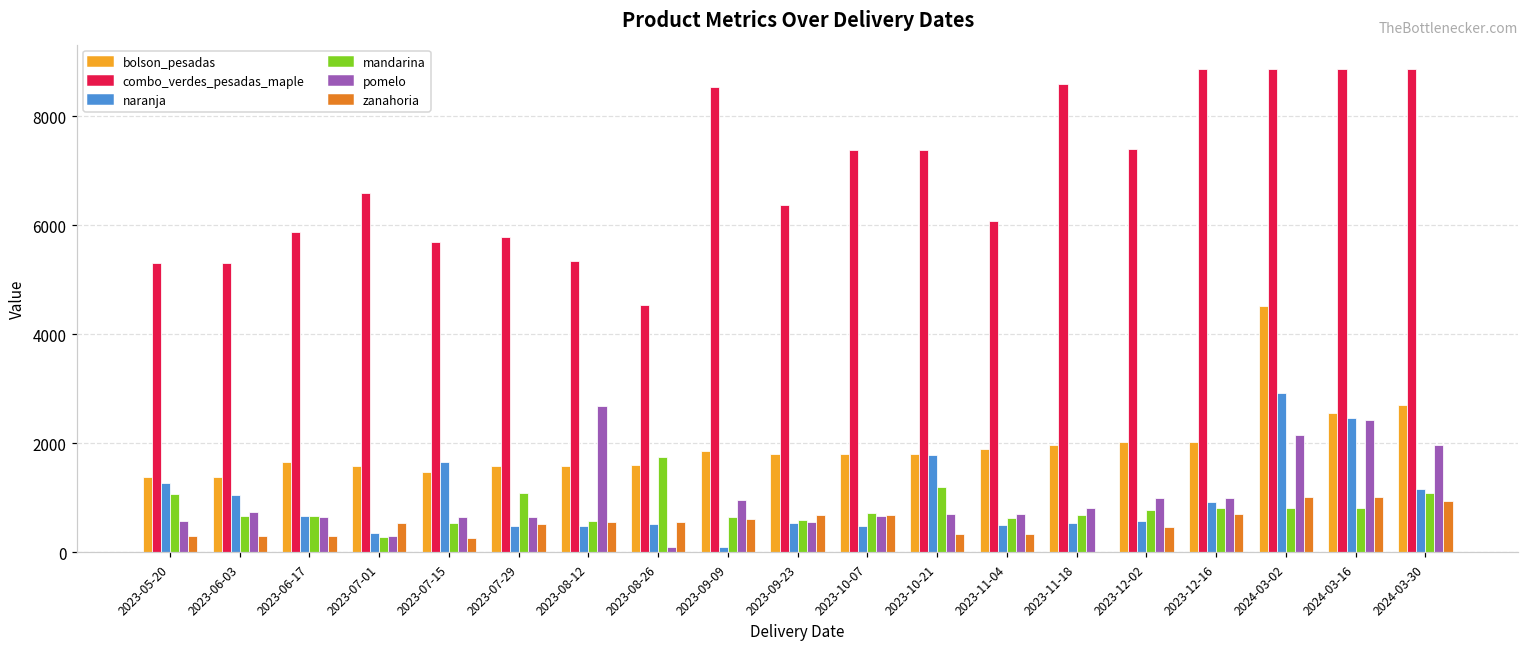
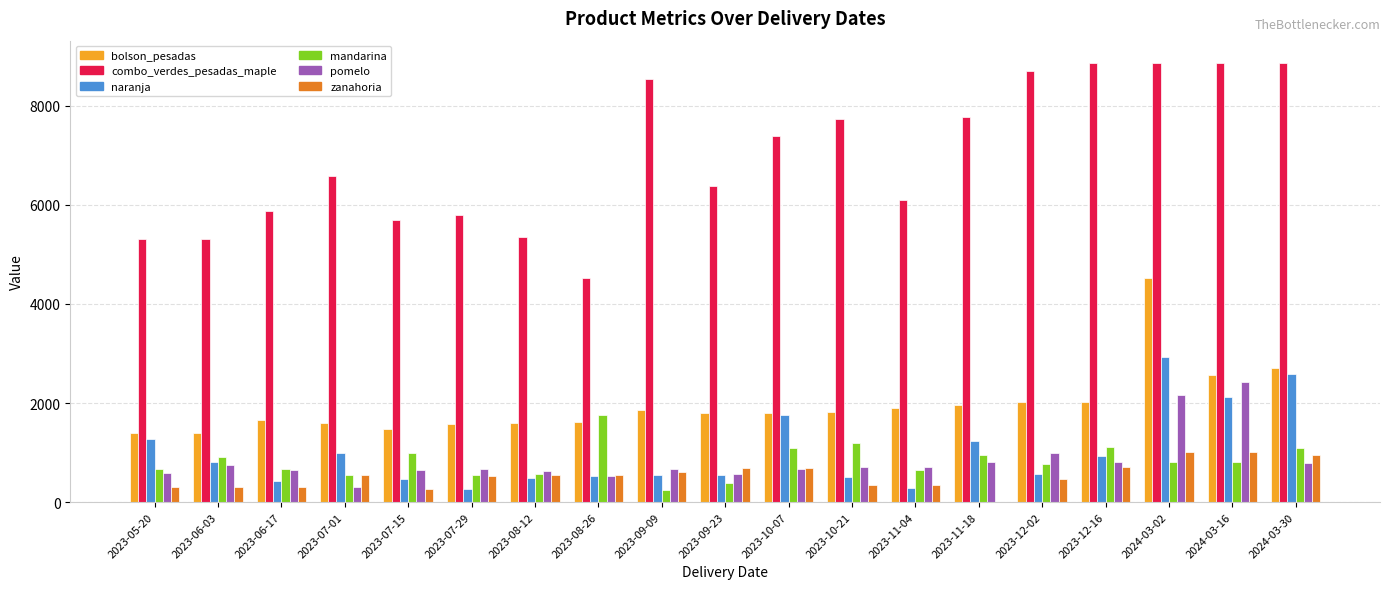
mandarina, 2023-05-20: 1100 -> 700
naranja, 2023-06-03: 1100 -> 800
mandarina, 2023-06-03: 700 -> 900
naranja, 2023-06-17: 700 -> 400
naranja, 2023-07-01: 400 -> 1000
mandarina, 2023-07-01: 300 -> 500
naranja, 2023-07-15: 1700 -> 500
mandarina, 2023-07-15: 600 -> 1000
naranja, 2023-07-29: 500 -> 300
mandarina, 2023-07-29: 1100 -> 600
pomelo, 2023-08-12: 2700 -> 600
pomelo, 2023-08-26: 100 -> 500
naranja, 2023-09-09: 100 -> 600
mandarina, 2023-09-09: 700 -> 200
pomelo, 2023-09-09: 1000 -> 700
mandarina, 2023-09-23: 600 -> 400
naranja, 2023-10-07: 500 -> 1800
mandarina, 2023-10-07: 700 -> 1100
combo_verdes_pesadas_maple, 2023-10-21: 7400 -> 7700
naranja, 2023-10-21: 1800 -> 500
naranja, 2023-11-04: 500 -> 300
combo_verdes_pesadas_maple, 2023-11-18: 8600 -> 7800
naranja, 2023-11-18: 500 -> 1200
mandarina, 2023-11-18: 700 -> 1000
combo_verdes_pesadas_maple, 2023-12-02: 7400 -> 8700
mandarina, 2023-12-16: 800 -> 1100
pomelo, 2023-12-16: 1000 -> 800
naranja, 2024-03-16: 2500 -> 2100
naranja, 2024-03-30: 1200 -> 2600
pomelo, 2024-03-30: 2000 -> 800
